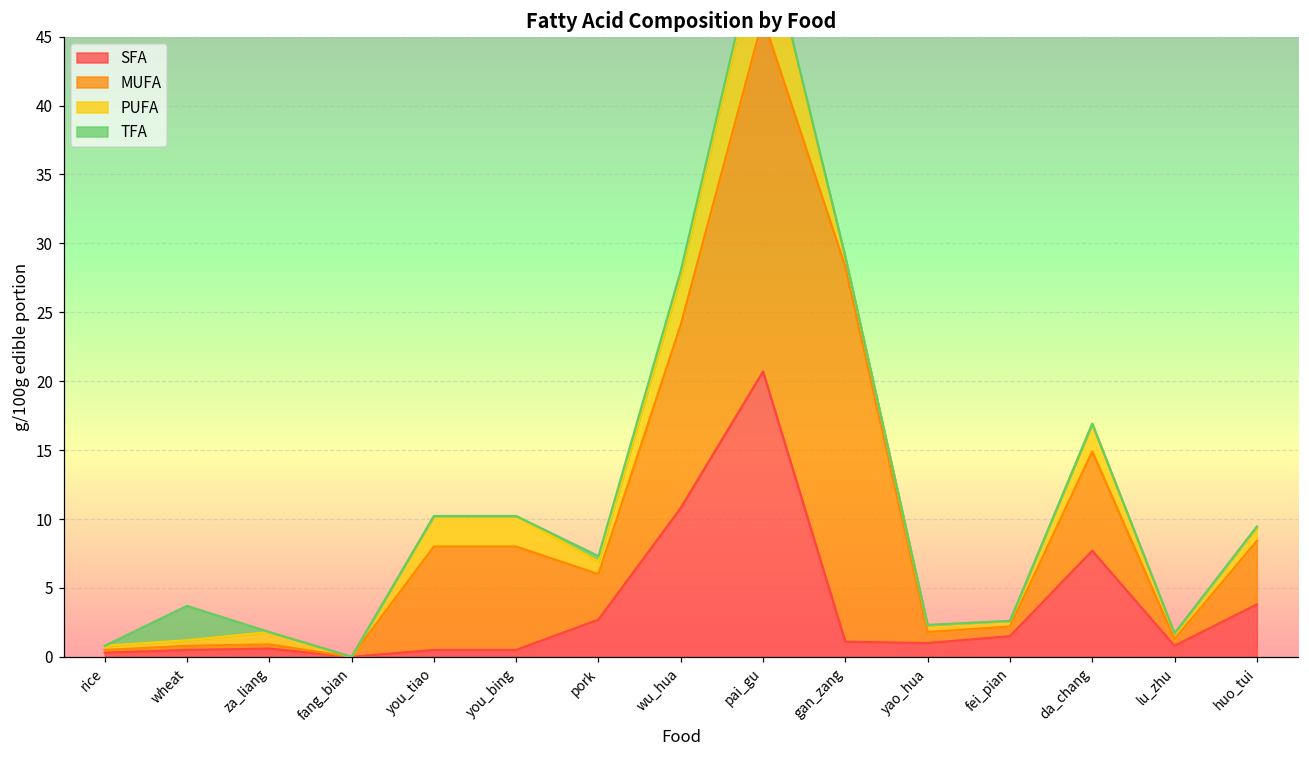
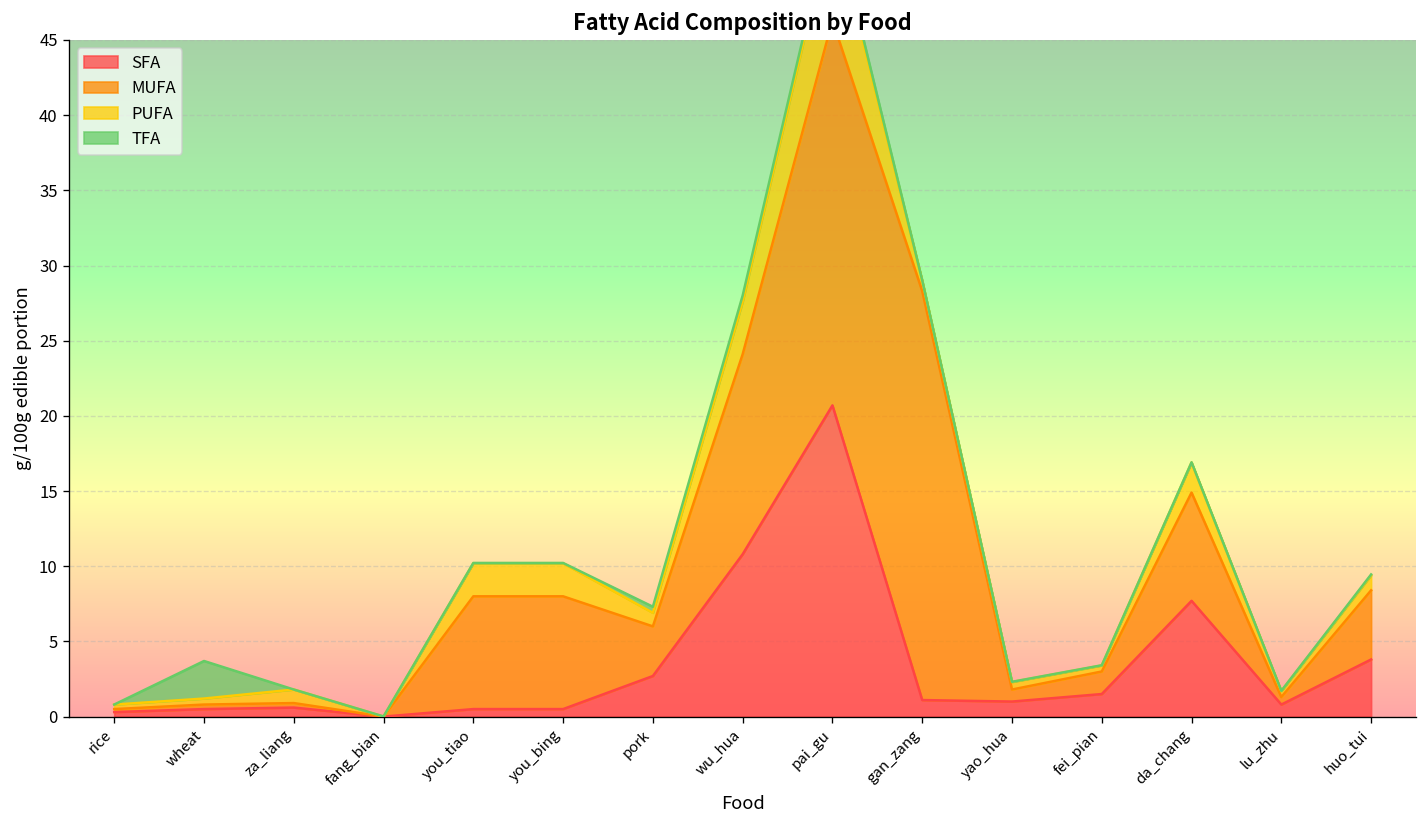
MUFA, fei_pian: 0.7 -> 1.5
